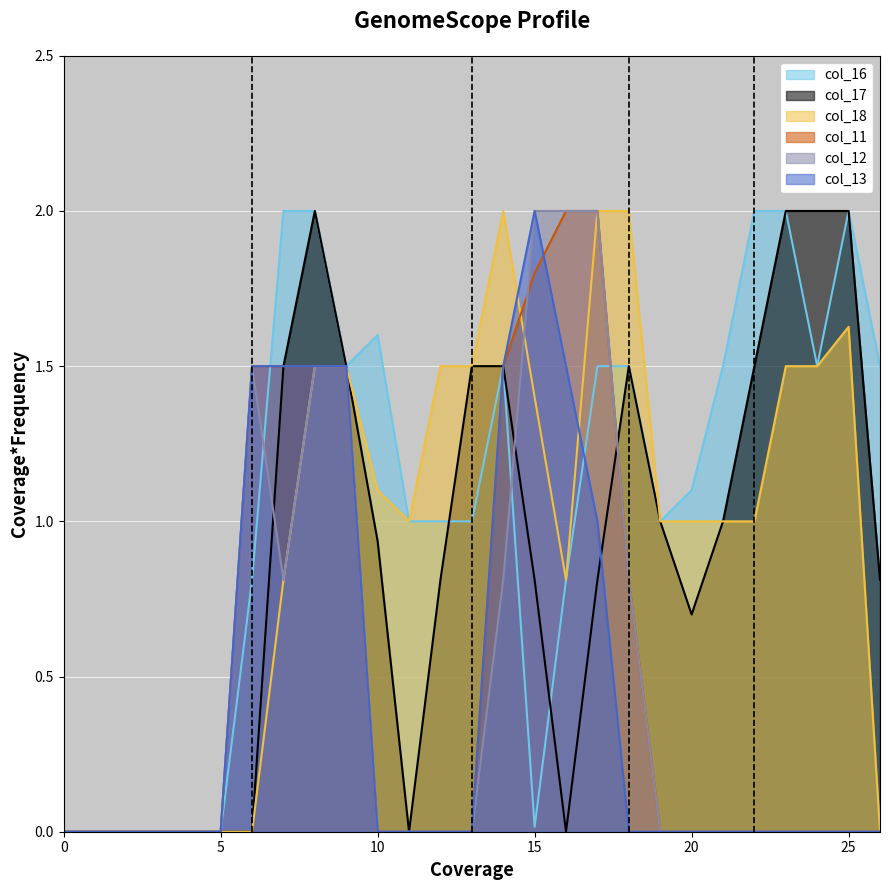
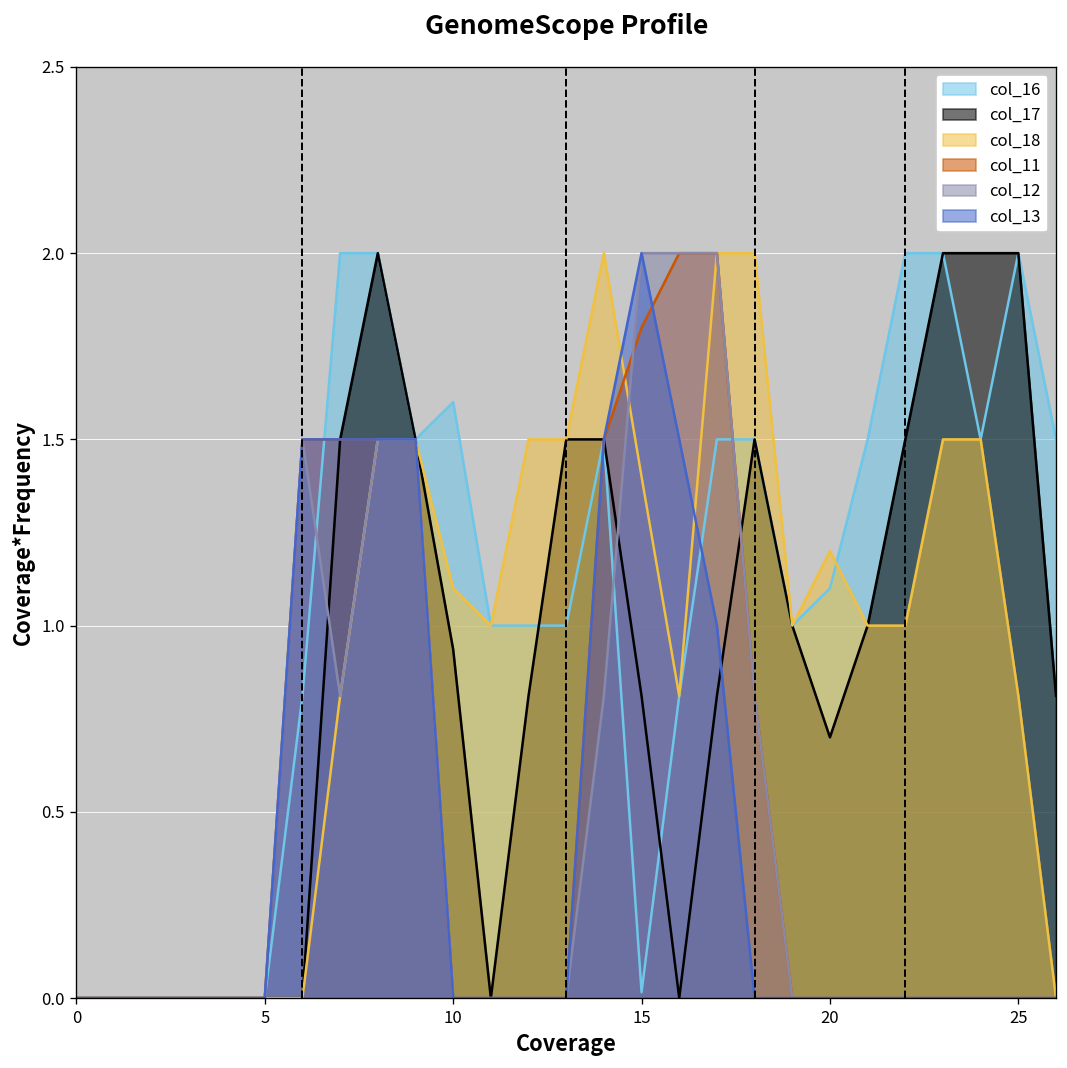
col_18, 20: 1.0 -> 1.2
col_18, 25: 1.63 -> 0.81
